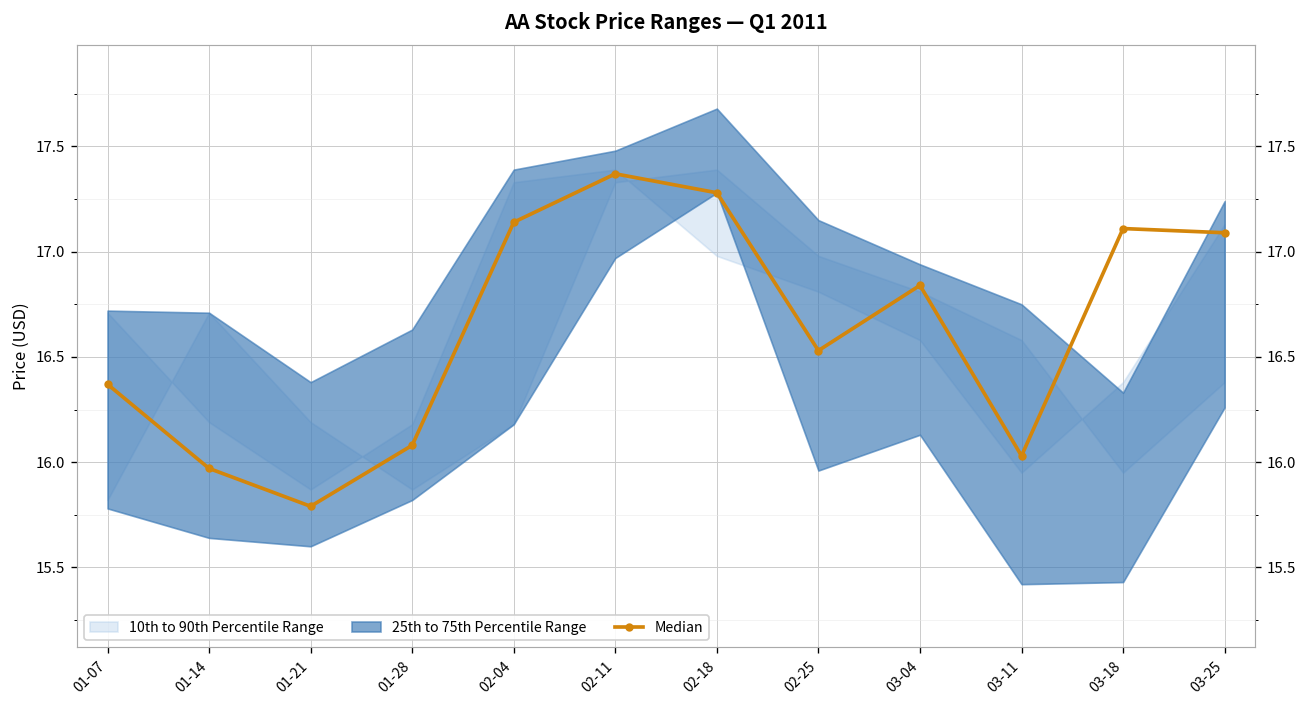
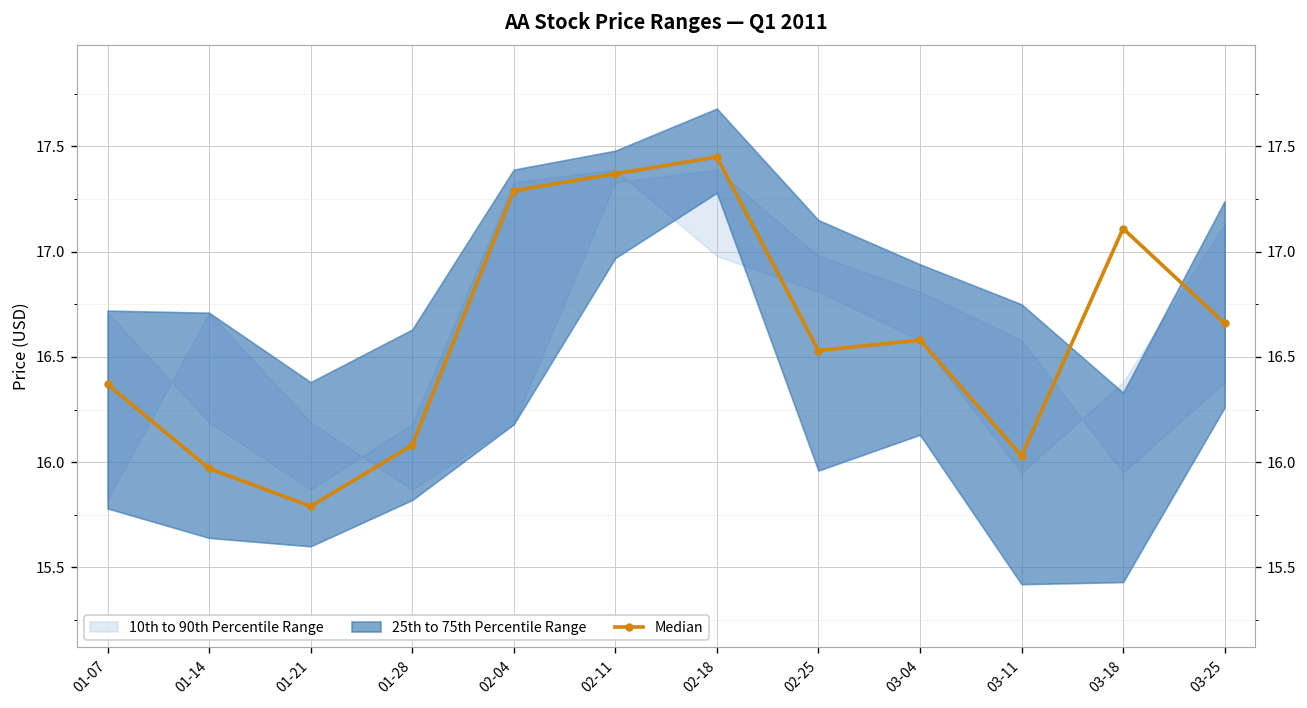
Median, 02-04: 17.14 -> 17.29
Median, 02-18: 17.28 -> 17.45
Median, 03-04: 16.84 -> 16.58
Median, 03-25: 17.09 -> 16.66
